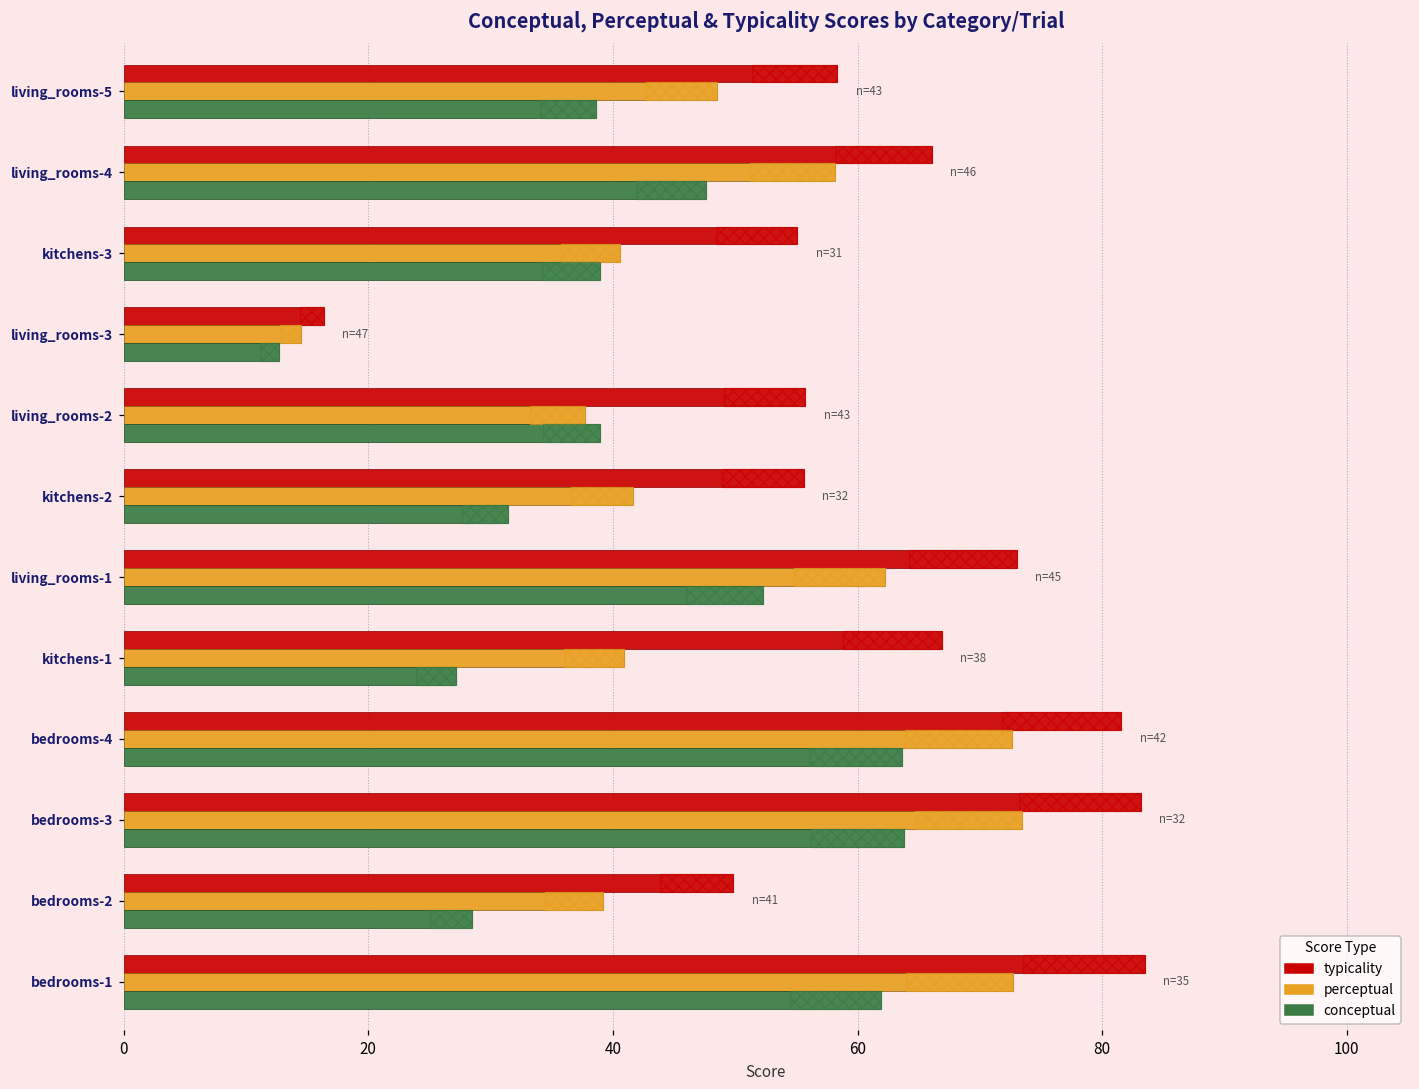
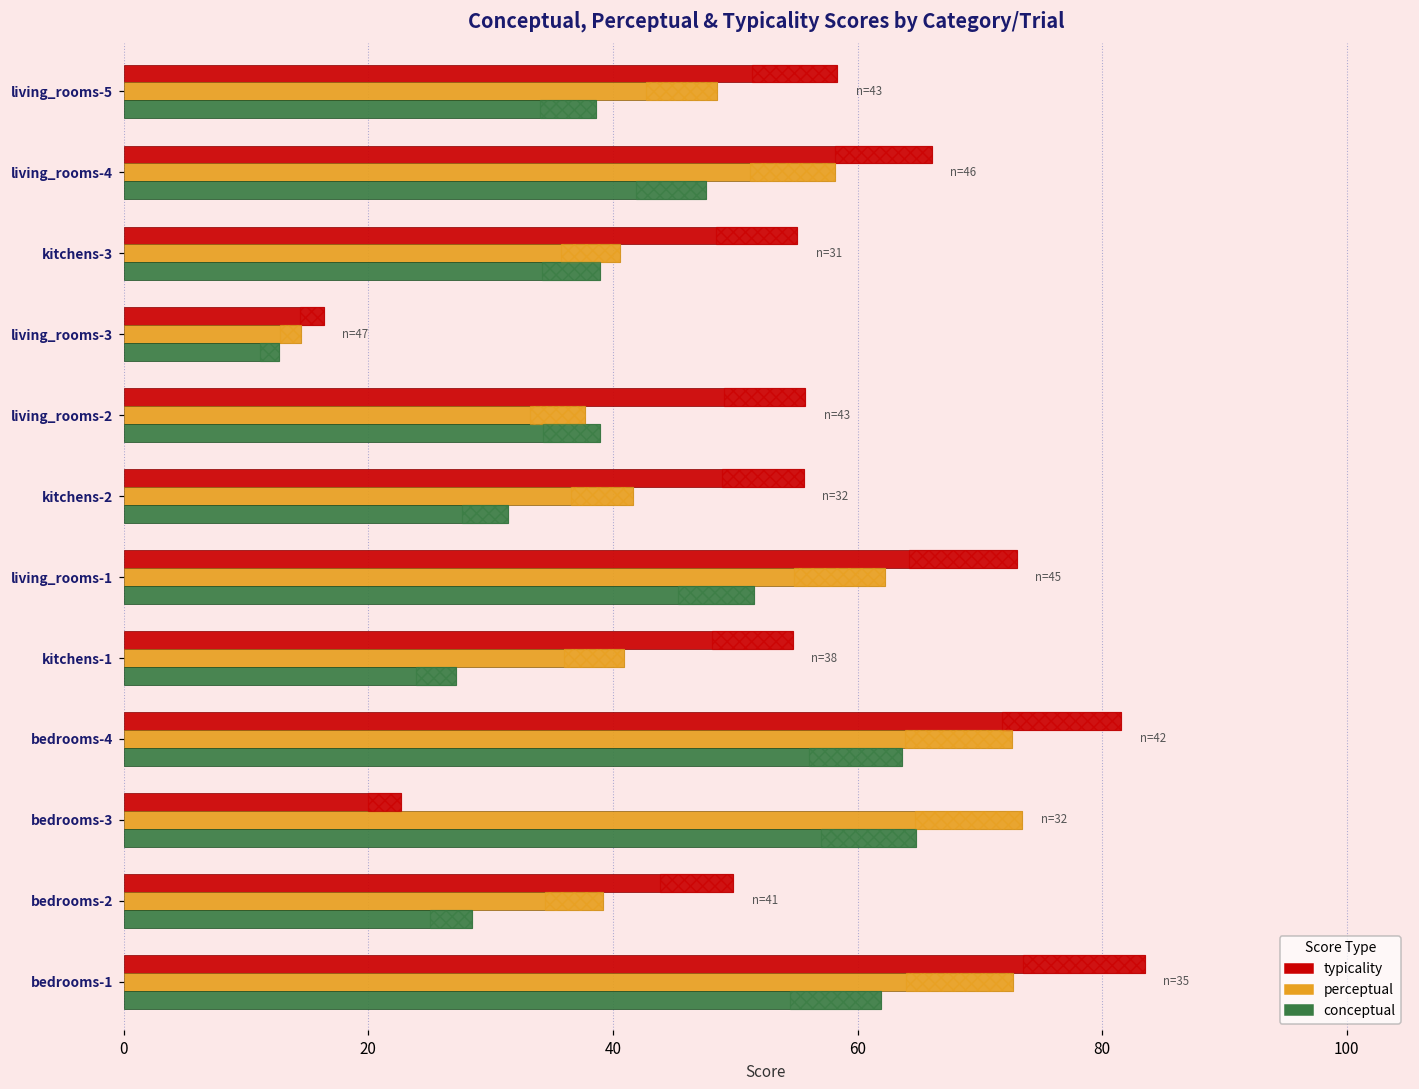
conceptual, living_rooms-1: 52.3 -> 51.5
typicality, kitchens-1: 66.9 -> 54.7
typicality, bedrooms-3: 83.2 -> 22.7
conceptual, bedrooms-3: 63.8 -> 64.8
